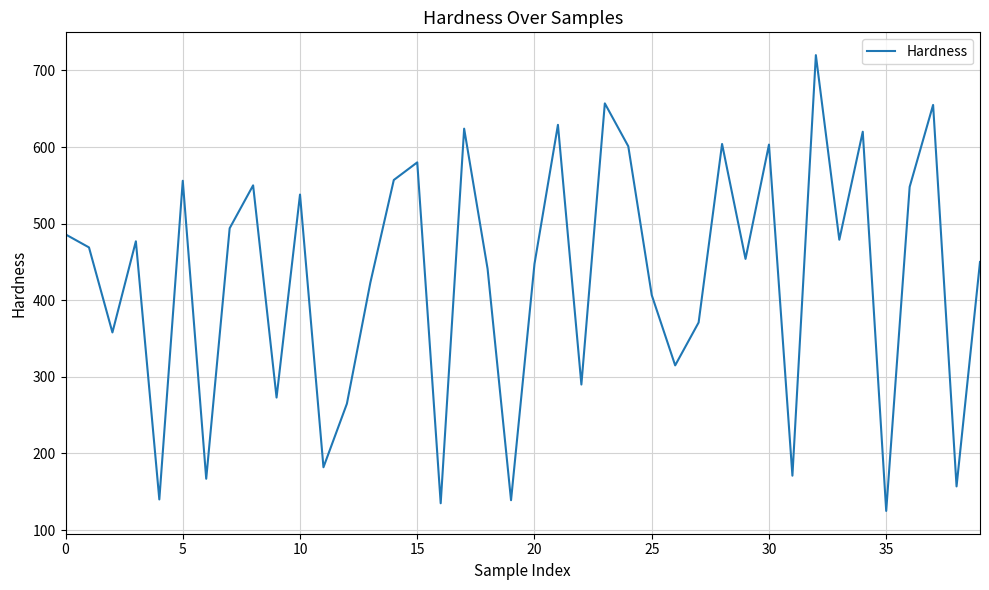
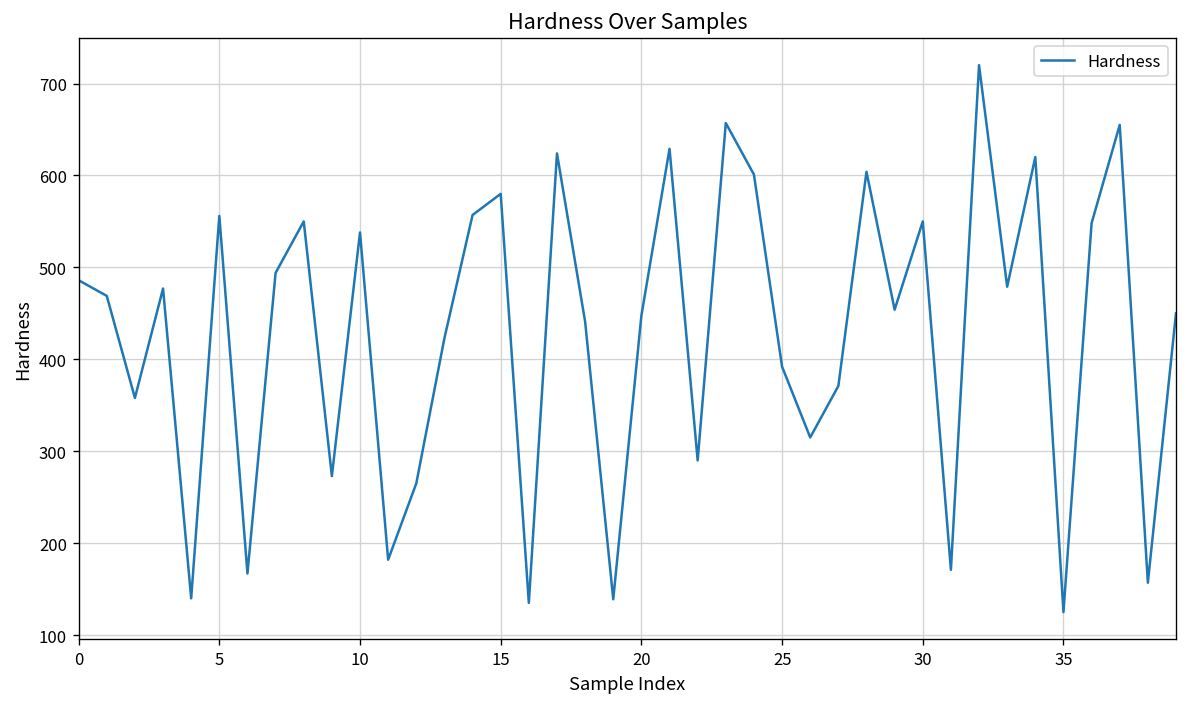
25: 410 -> 390
30: 600 -> 550
